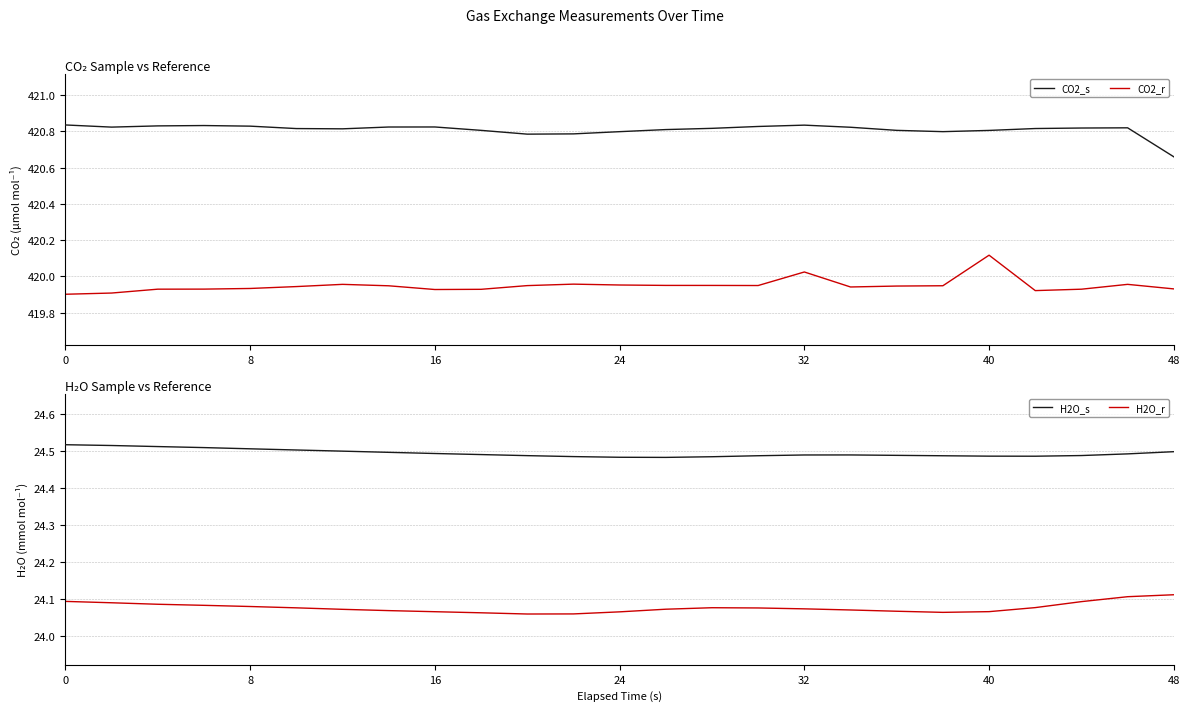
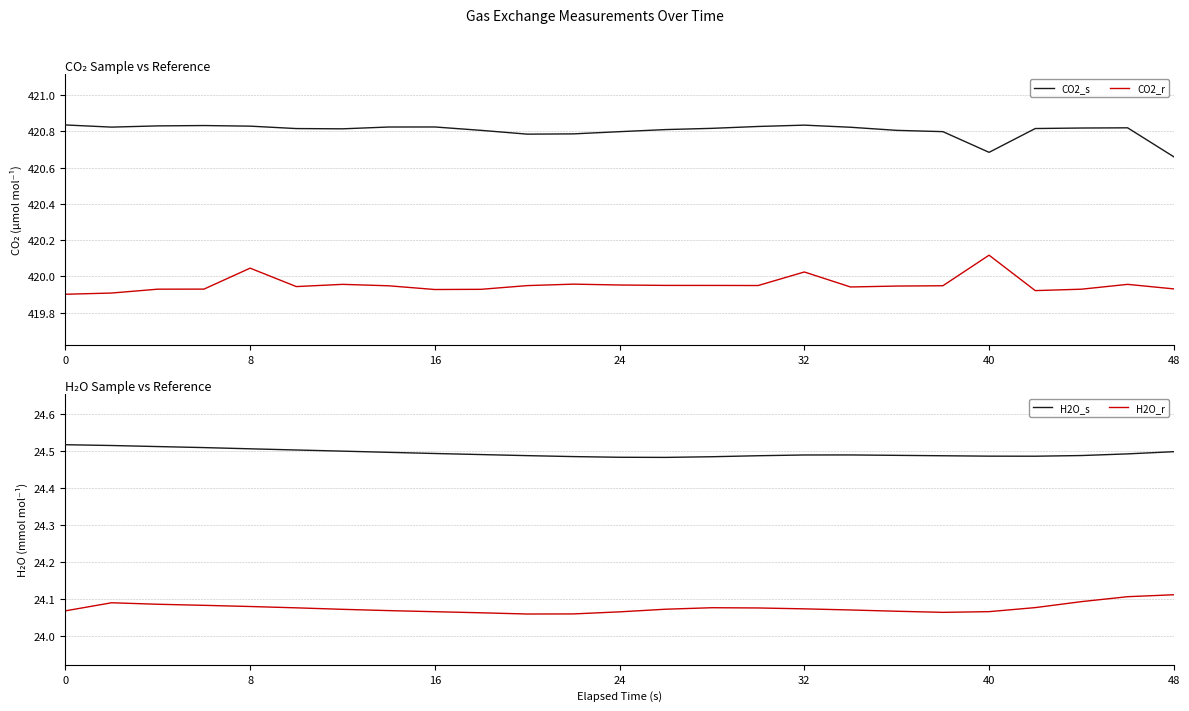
CO₂ Sample vs Reference, CO2_r, 8: 419.93 -> 420.05
CO₂ Sample vs Reference, CO2_s, 40: 420.81 -> 420.68
H₂O Sample vs Reference, H2O_r, 0: 24.09 -> 24.07
